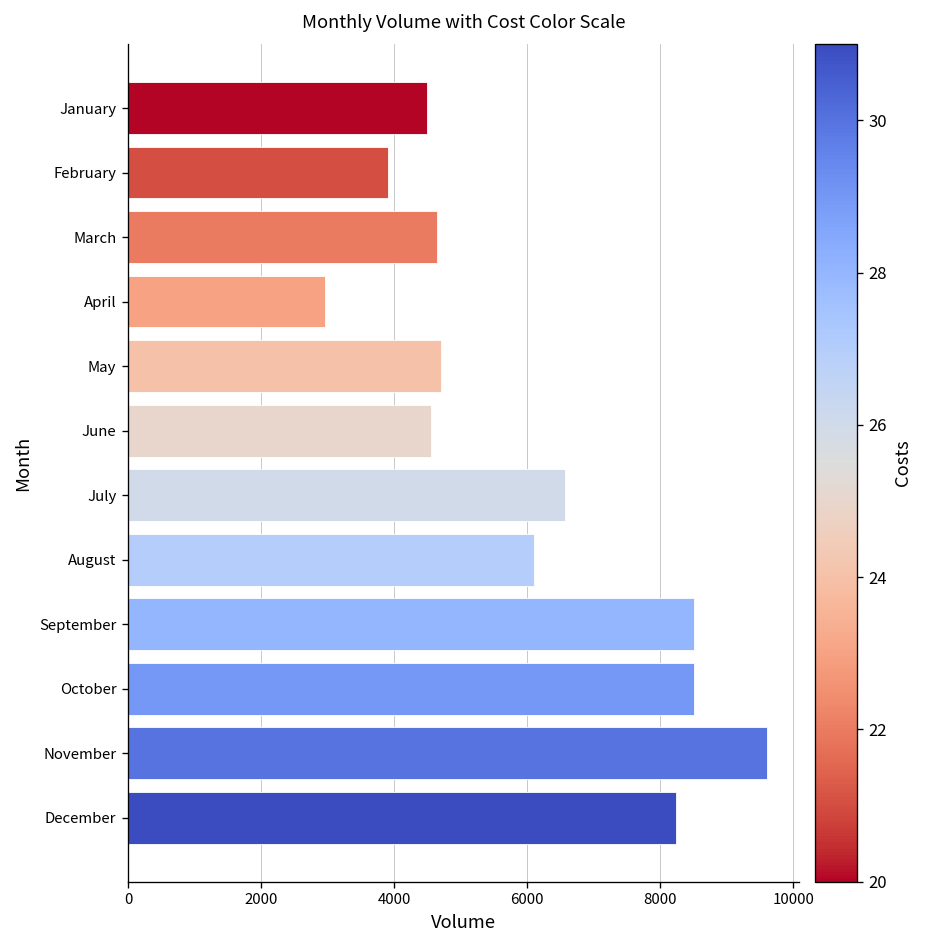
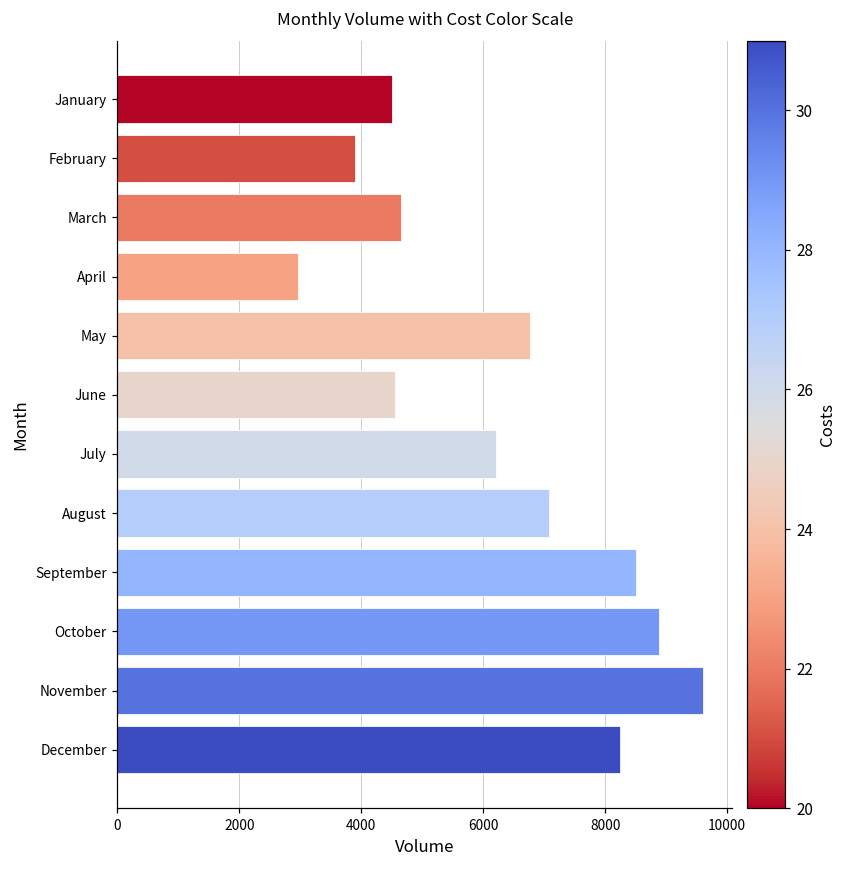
May: 4700 -> 6800
July: 6600 -> 6200
August: 6100 -> 7100
October: 8500 -> 8900
